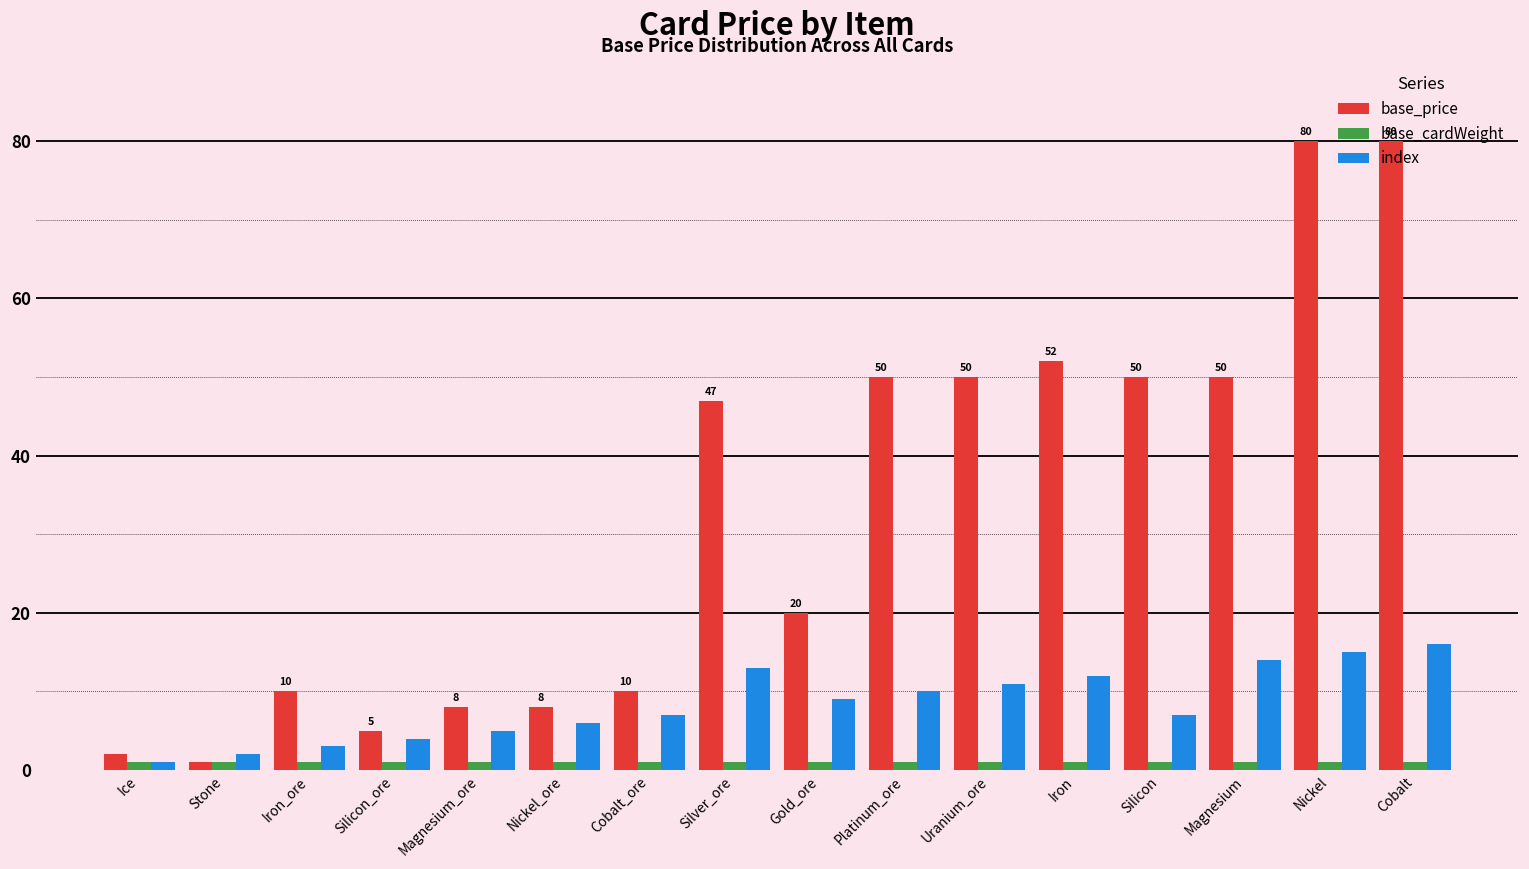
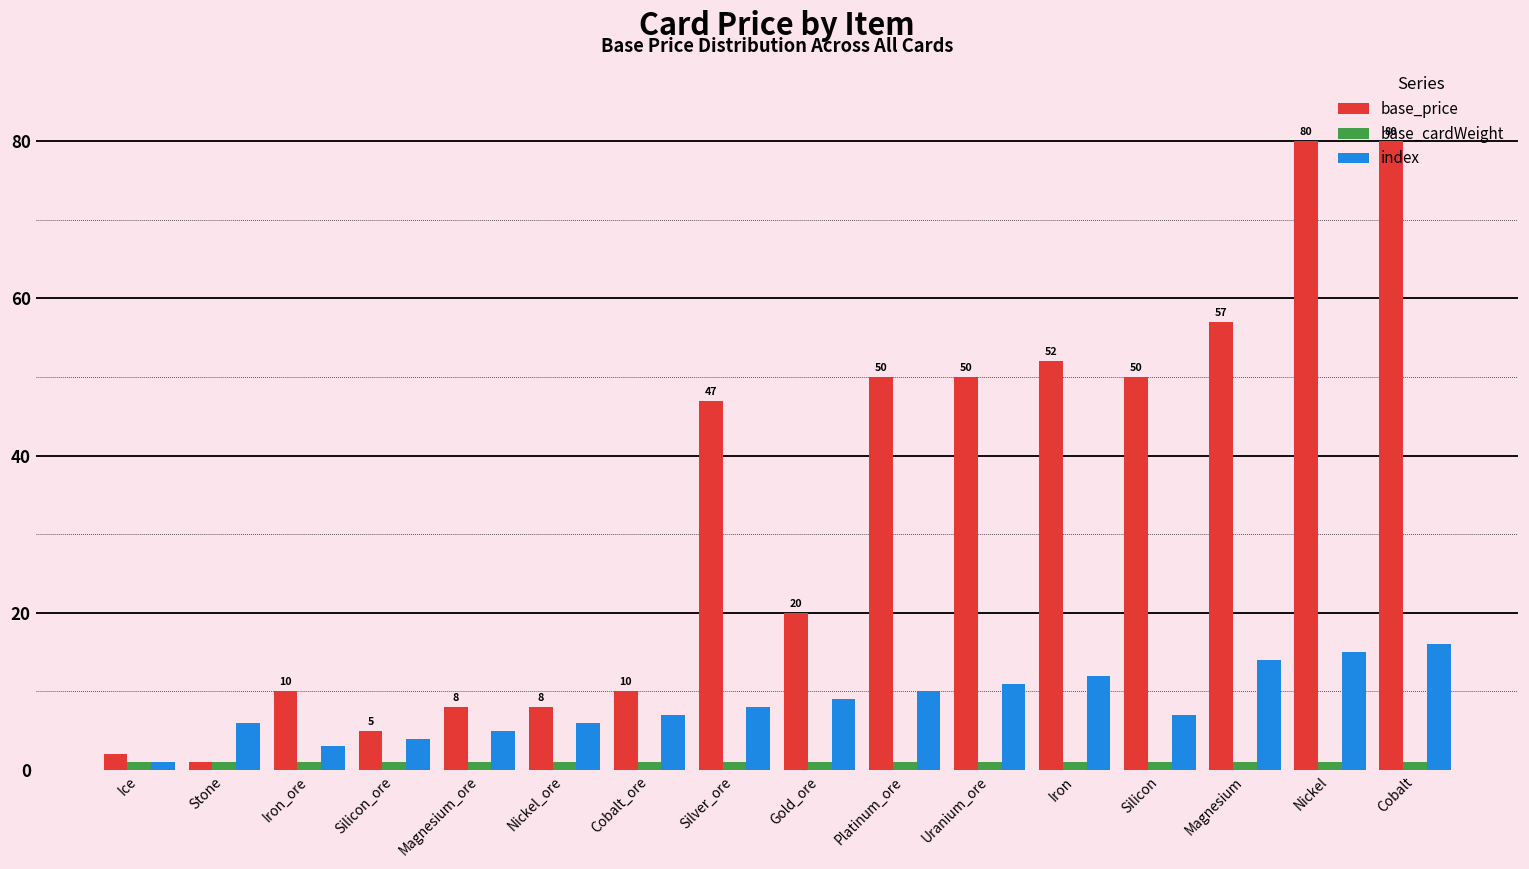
index, Stone: 2 -> 6
index, Silver_ore: 13 -> 8
base_price, Magnesium: 50 -> 57
